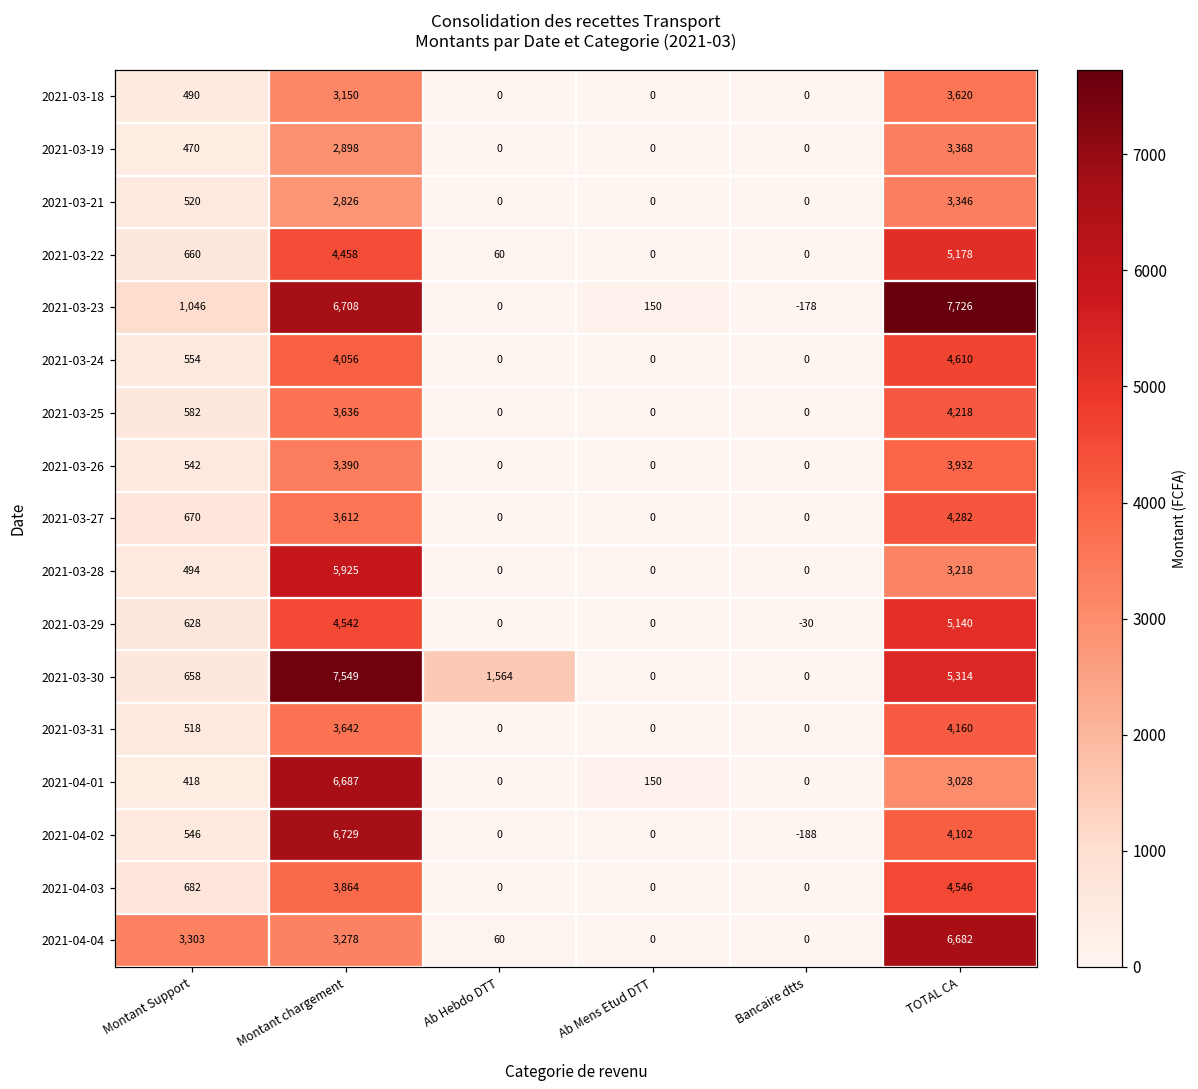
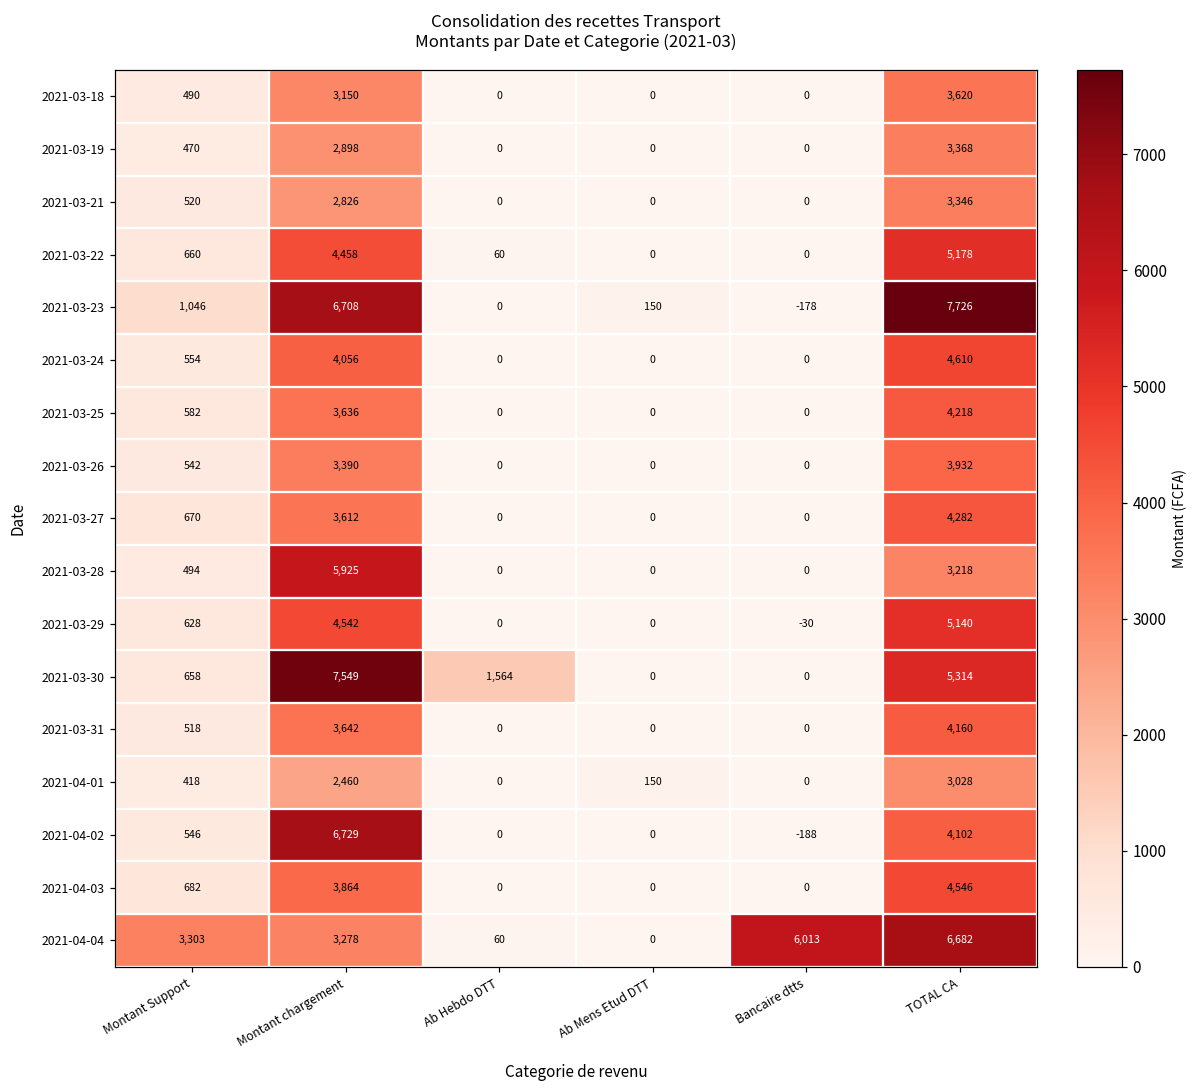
2021-04-01, Montant chargement: 6,687 -> 2,460
2021-04-04, Bancaire dtts: 0 -> 6,013
